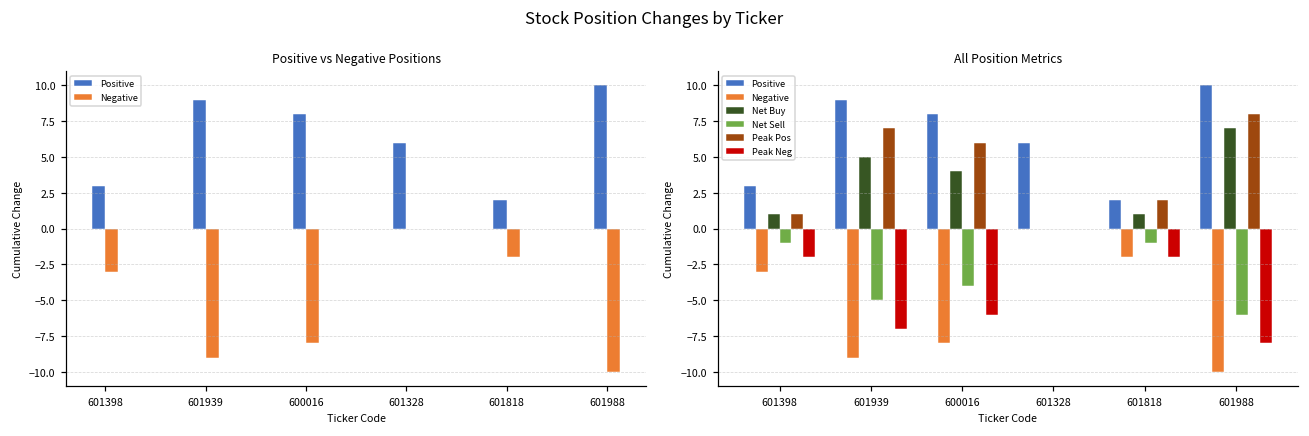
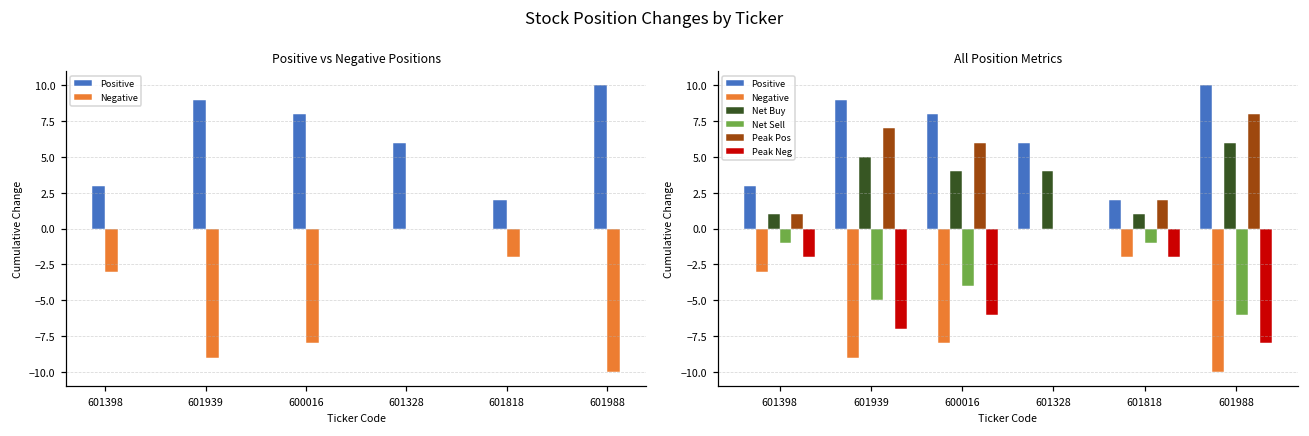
All Position Metrics, Net Buy, 601328: 0 -> 4
All Position Metrics, Net Buy, 601988: 7 -> 6
